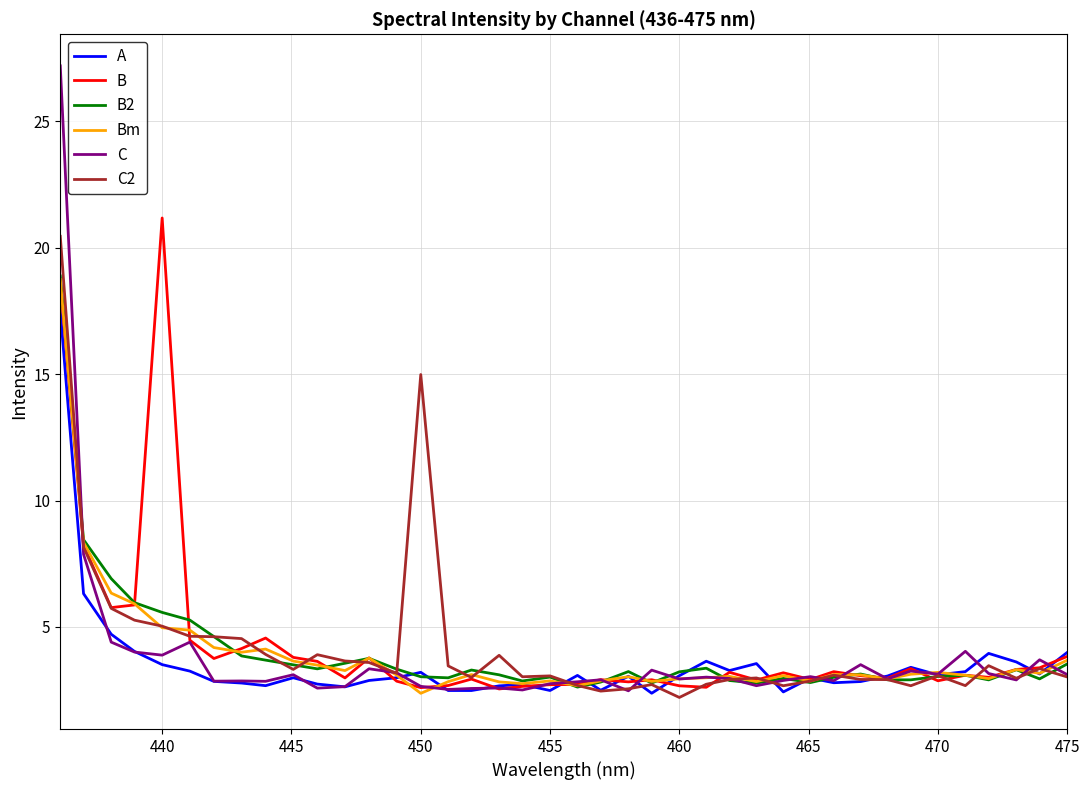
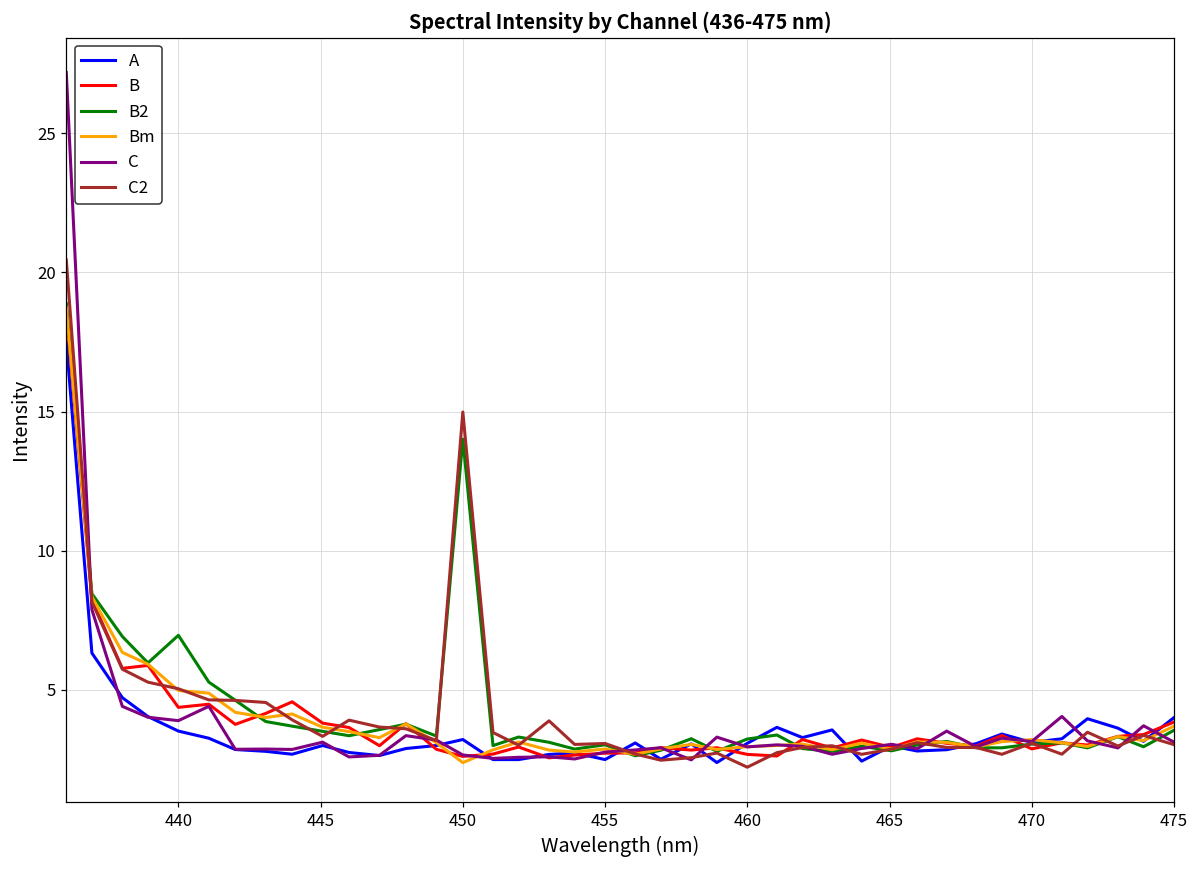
B, 440: 21.2 -> 4.4
B2, 440: 5.6 -> 7.0
B2, 450: 3.0 -> 14.0
